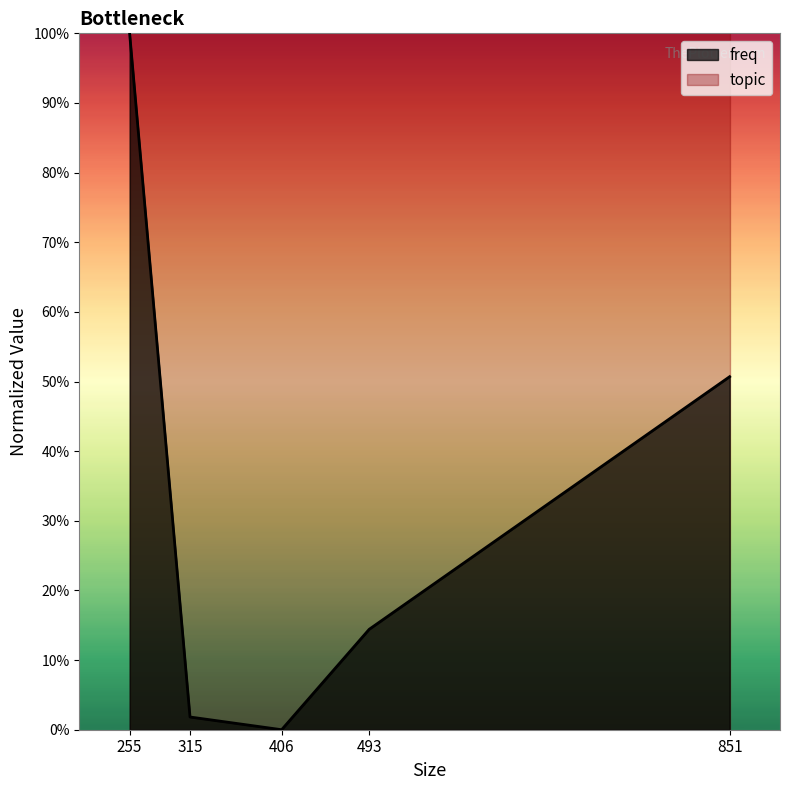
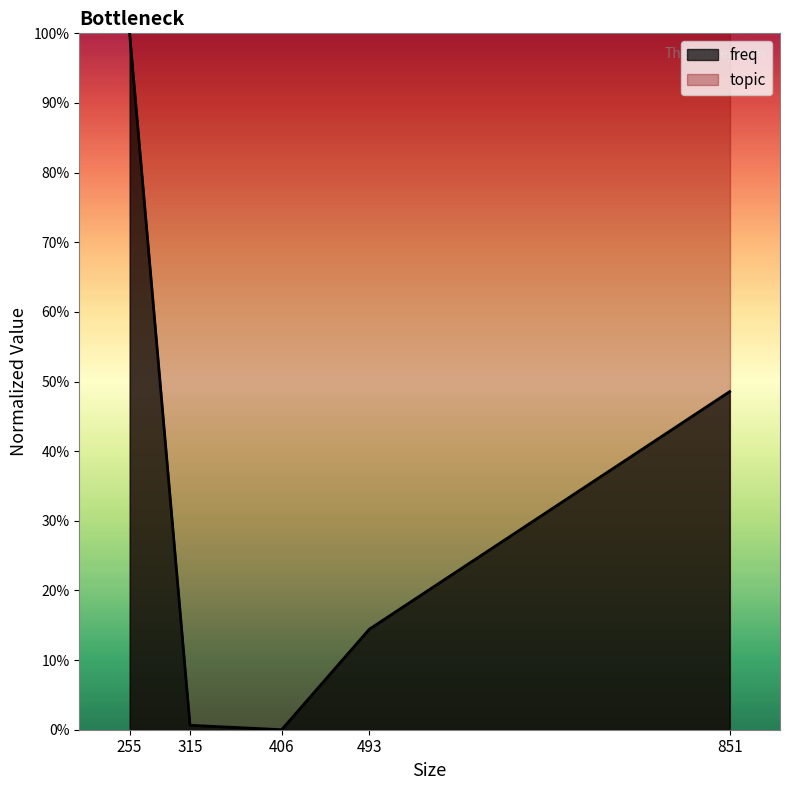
freq, 315: 2% -> 1%
freq, 851: 51% -> 49%
